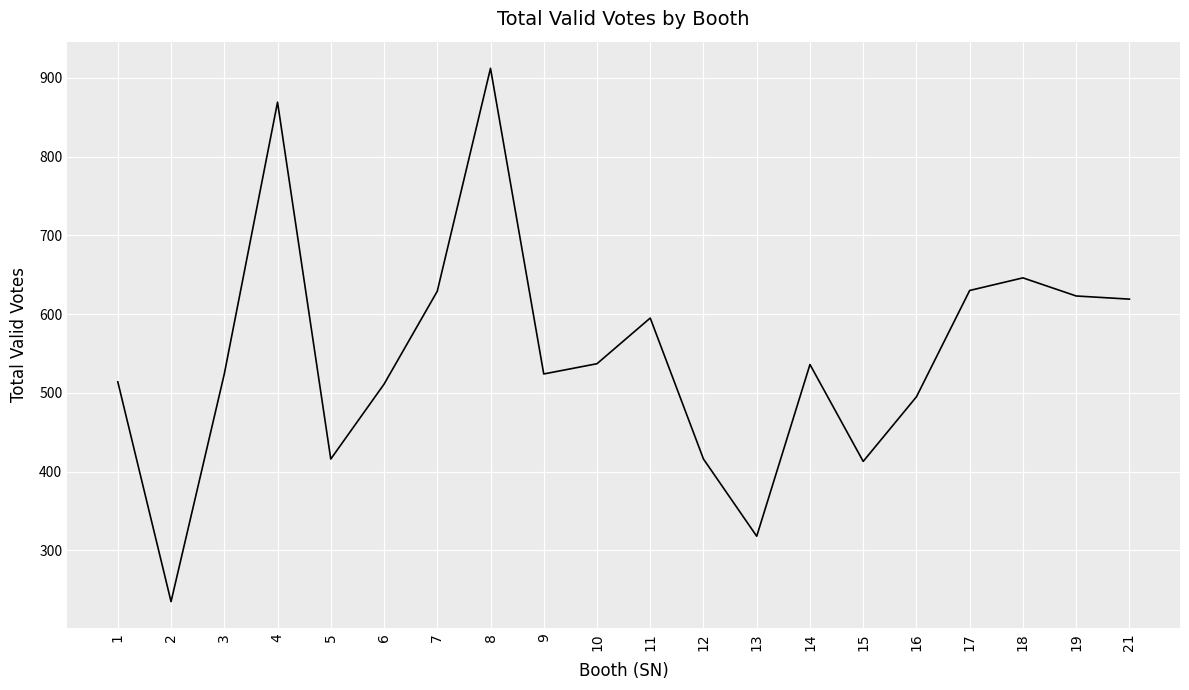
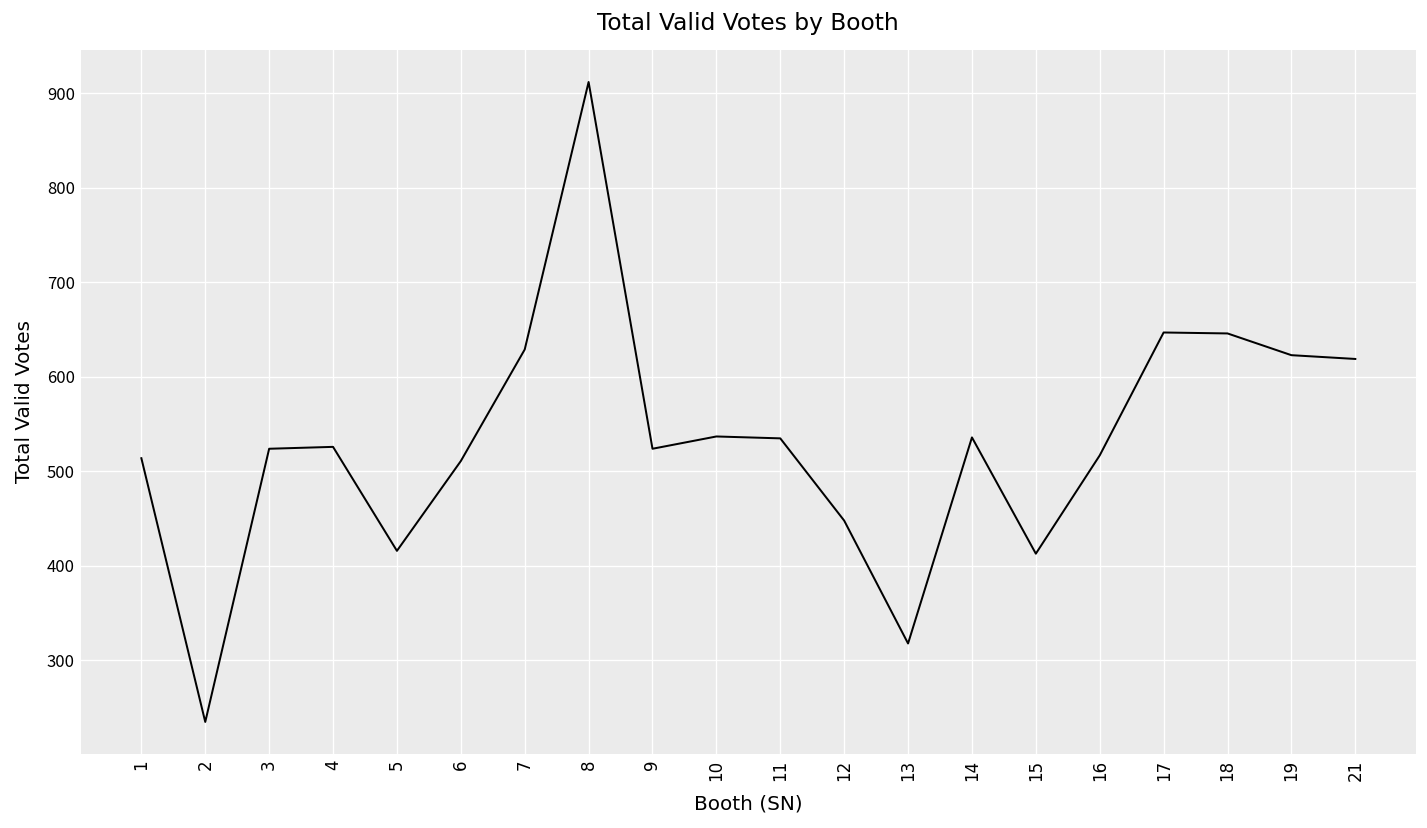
4: 870 -> 530
11: 600 -> 540
12: 420 -> 450
16: 500 -> 520
17: 630 -> 650
